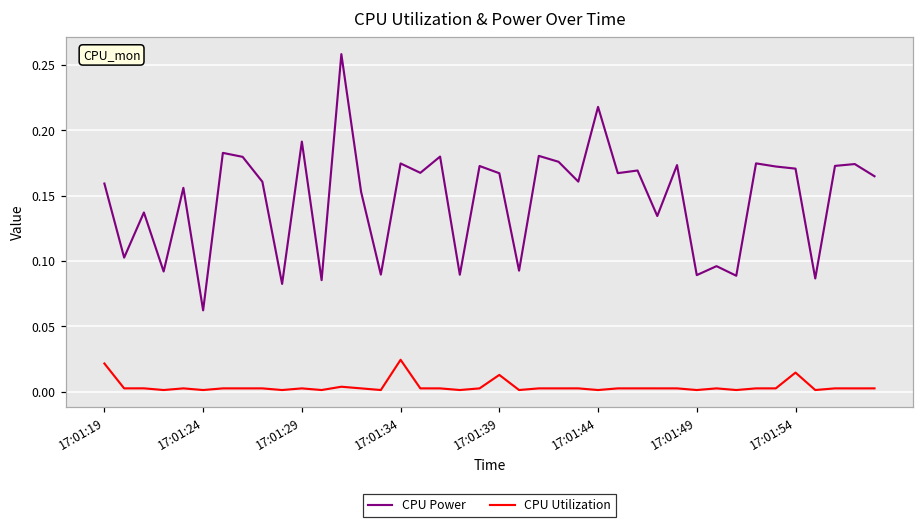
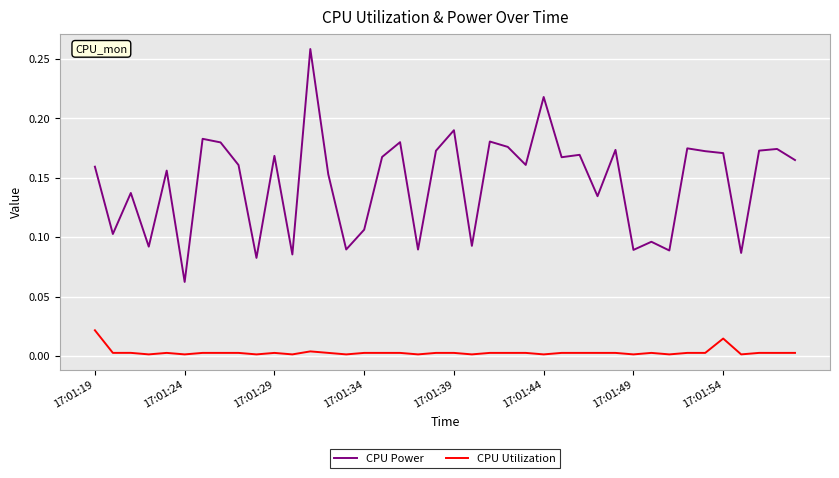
CPU Power, 17:01:29: 0.191 -> 0.168
CPU Power, 17:01:34: 0.175 -> 0.106
CPU Utilization, 17:01:34: 0.024 -> 0.003
CPU Power, 17:01:39: 0.167 -> 0.190
CPU Utilization, 17:01:39: 0.013 -> 0.003
